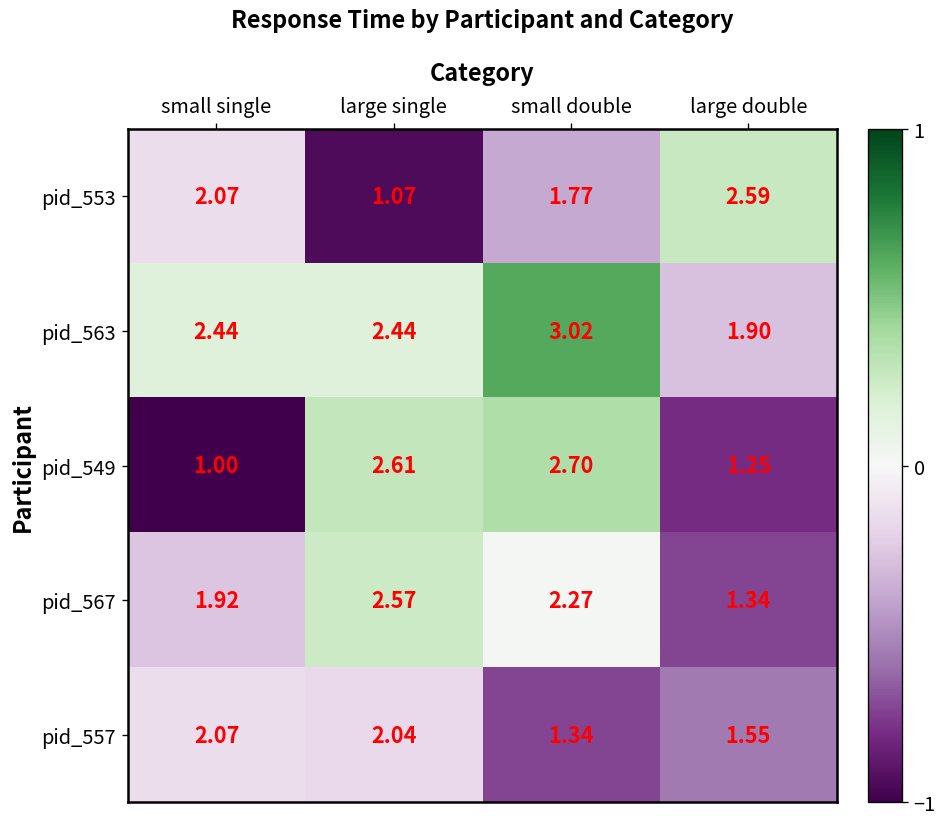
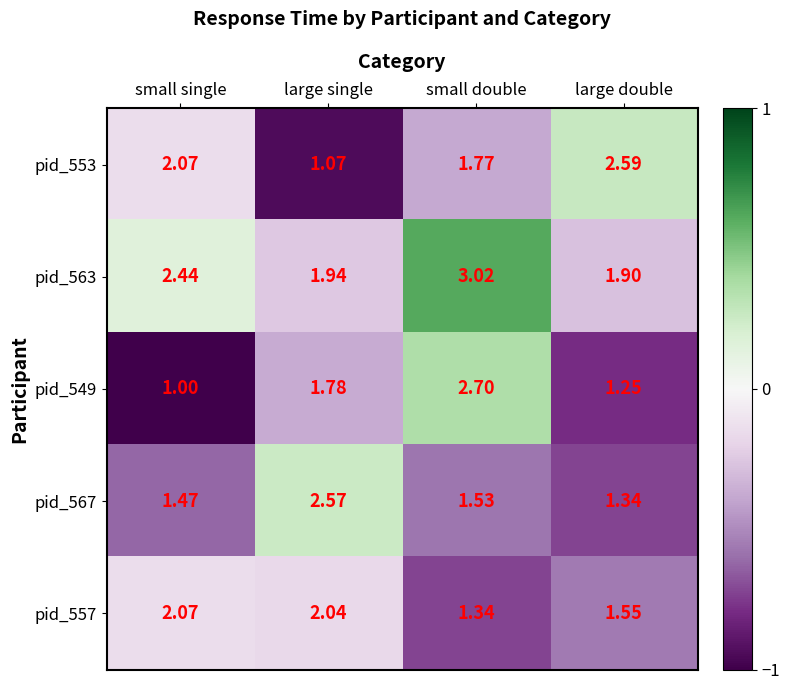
pid_563, large single: 2.44 -> 1.94
pid_549, large single: 2.61 -> 1.78
pid_567, small single: 1.92 -> 1.47
pid_567, small double: 2.27 -> 1.53
